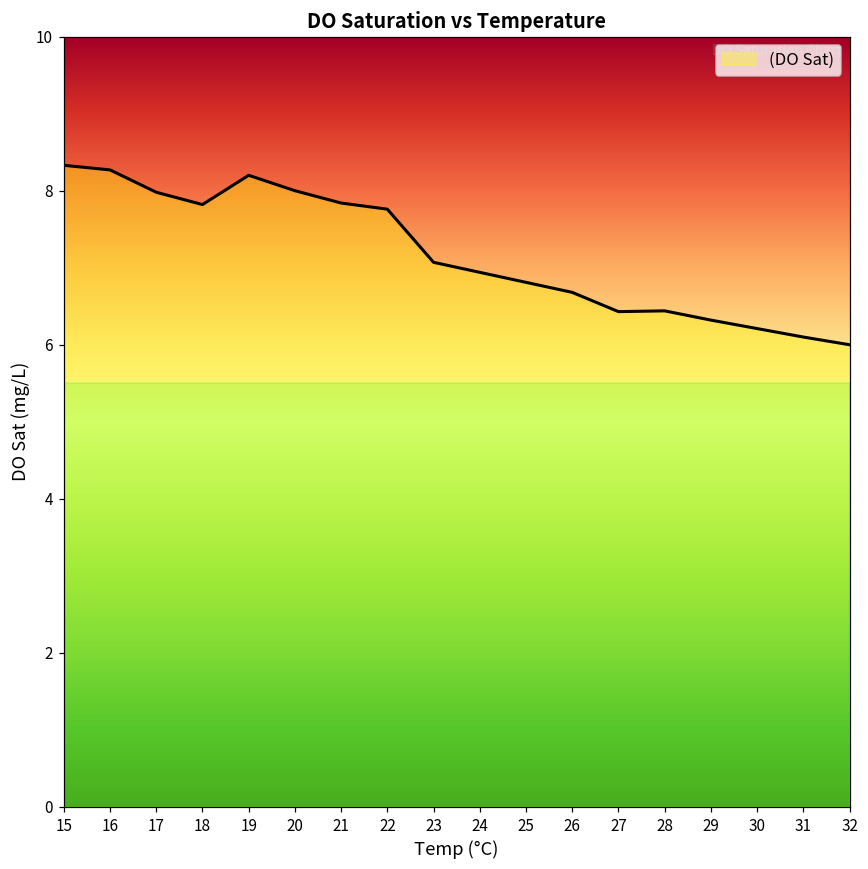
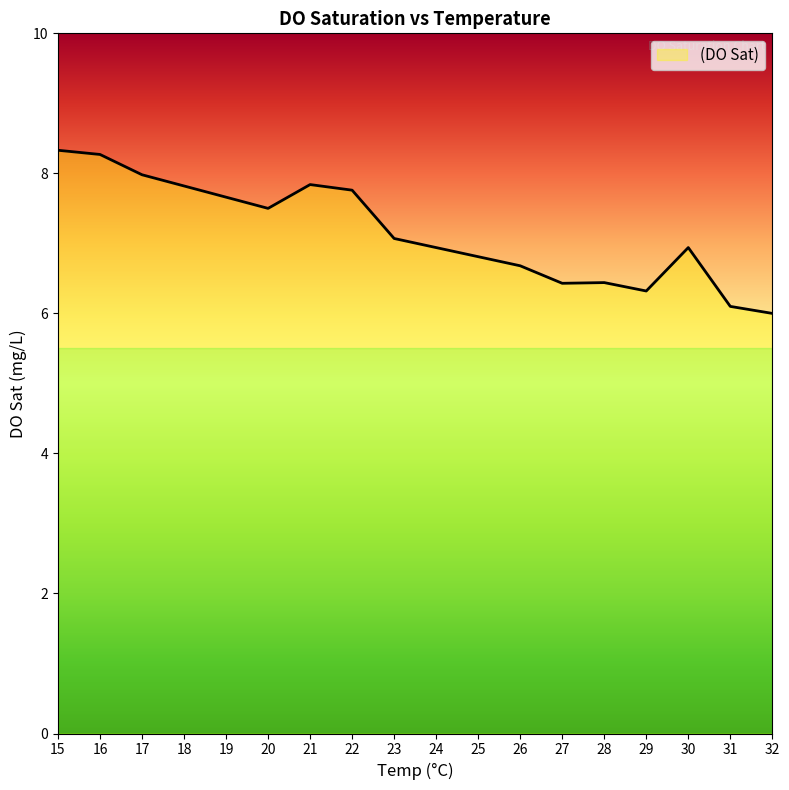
19: 8.2 -> 7.7
20: 8.0 -> 7.5
30: 6.2 -> 6.9
